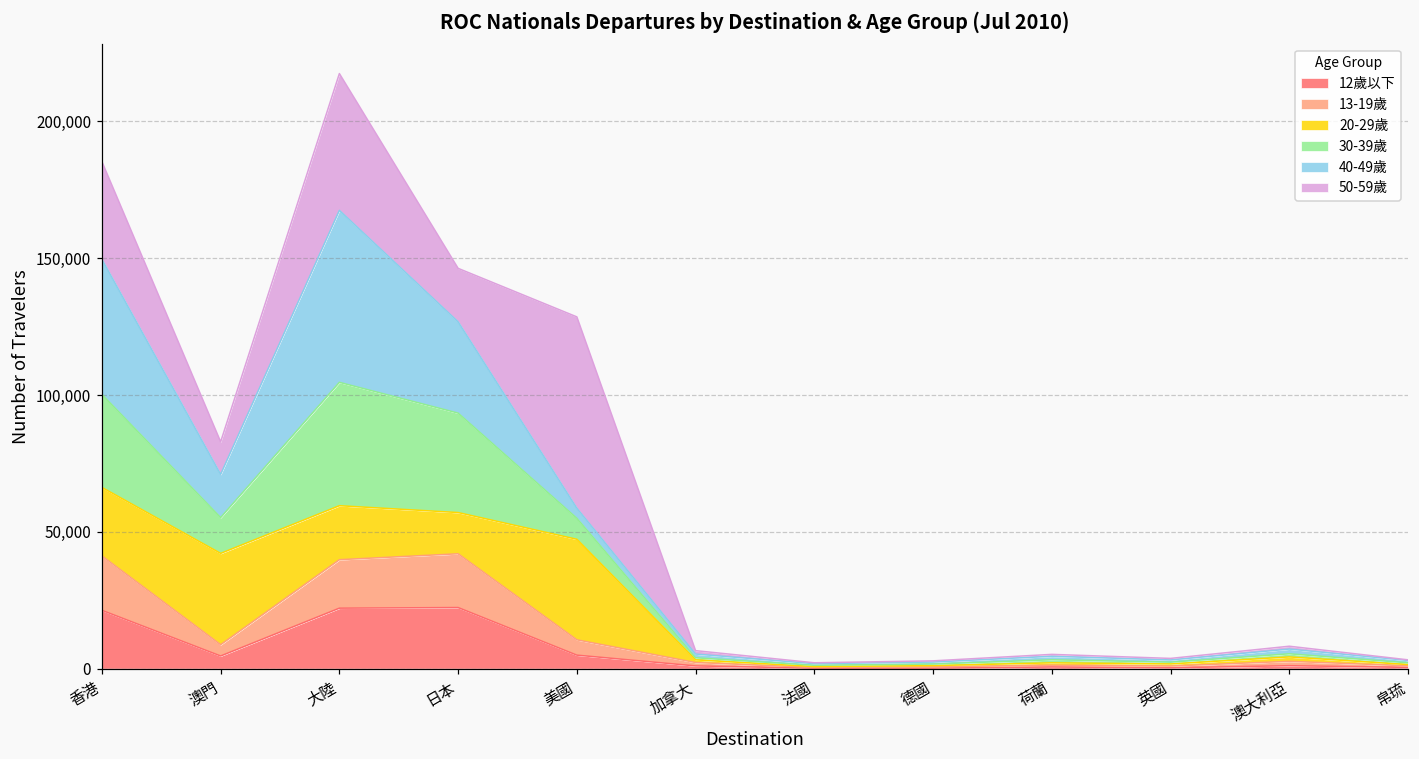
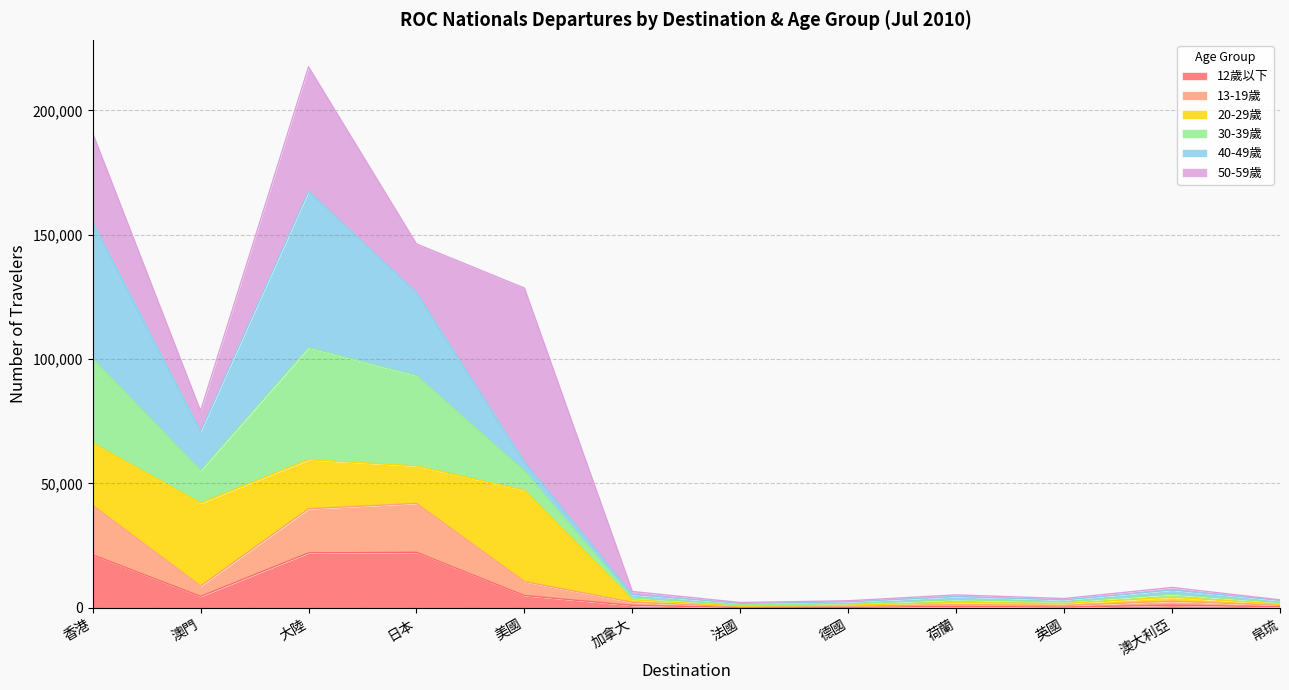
40-49歲, 香港: 49,000 -> 55,000
50-59歲, 澳門: 12,000 -> 8,000
